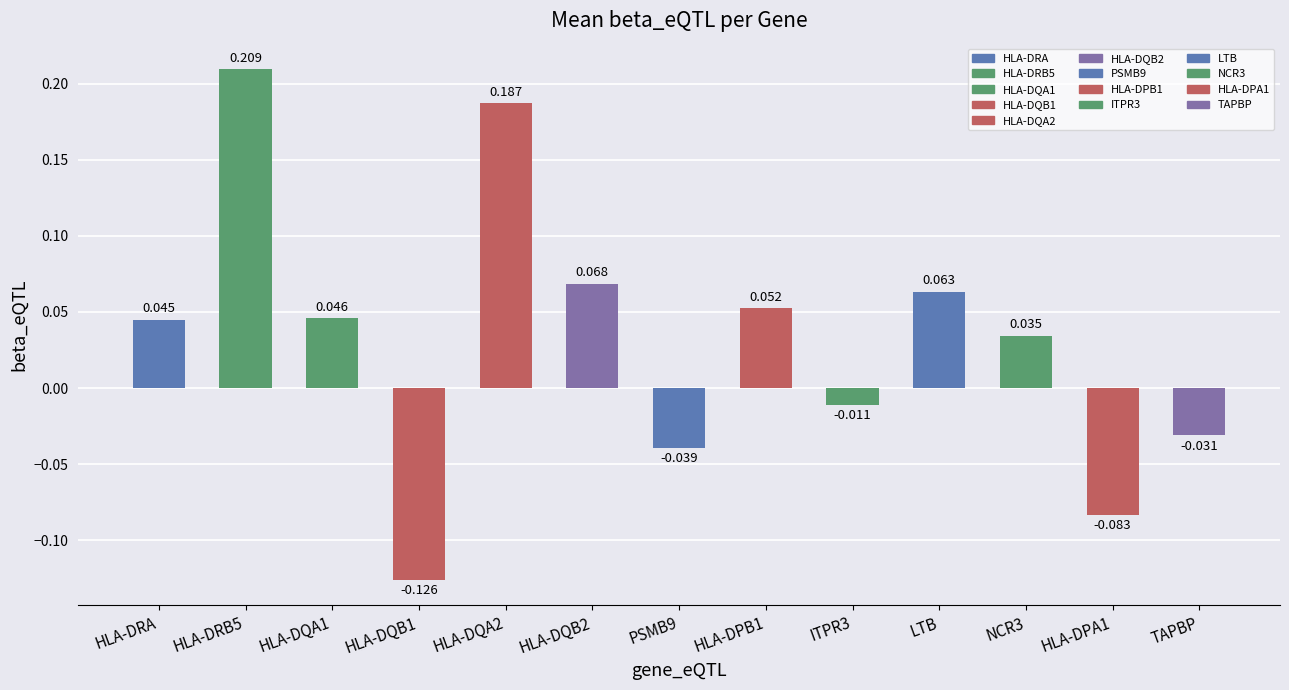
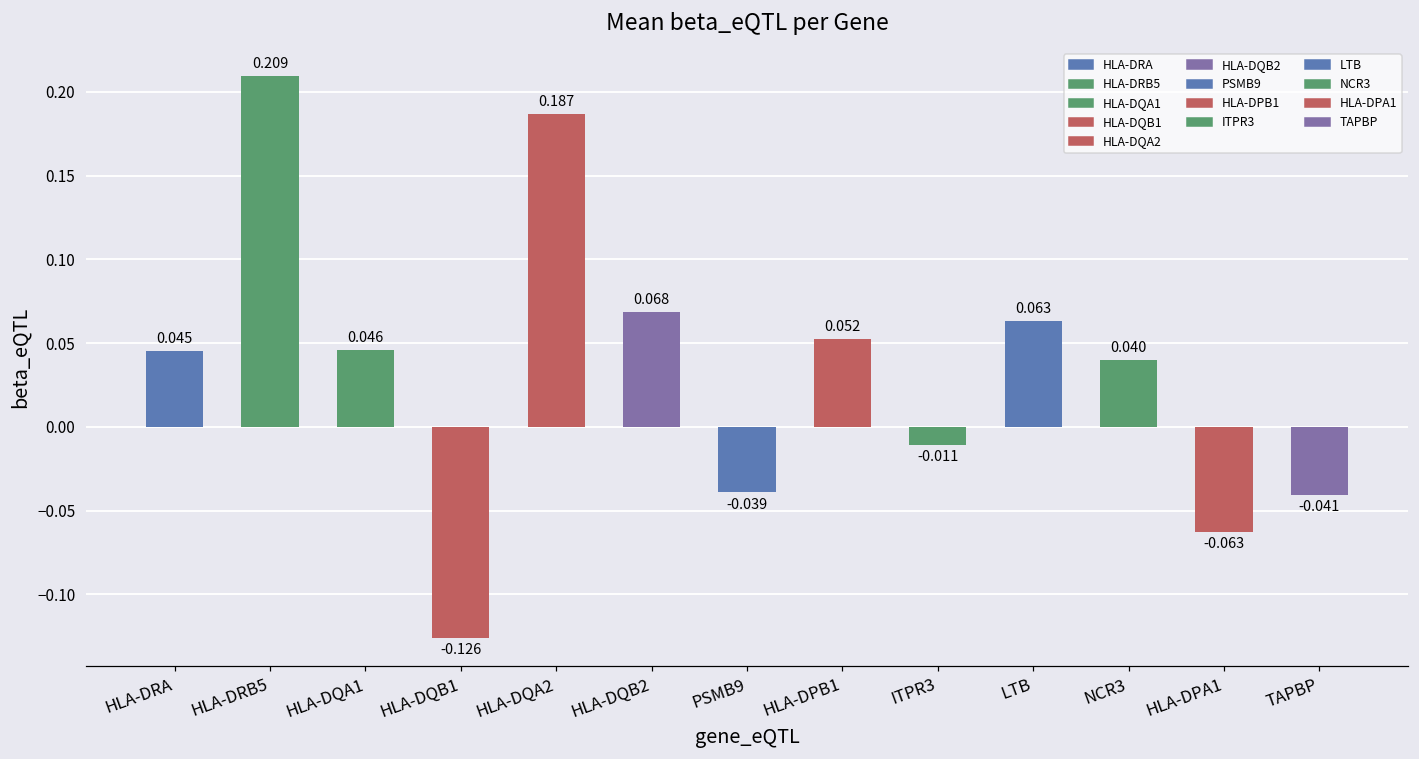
NCR3: 0.035 -> 0.040
HLA-DPA1: -0.083 -> -0.063
TAPBP: -0.031 -> -0.041
